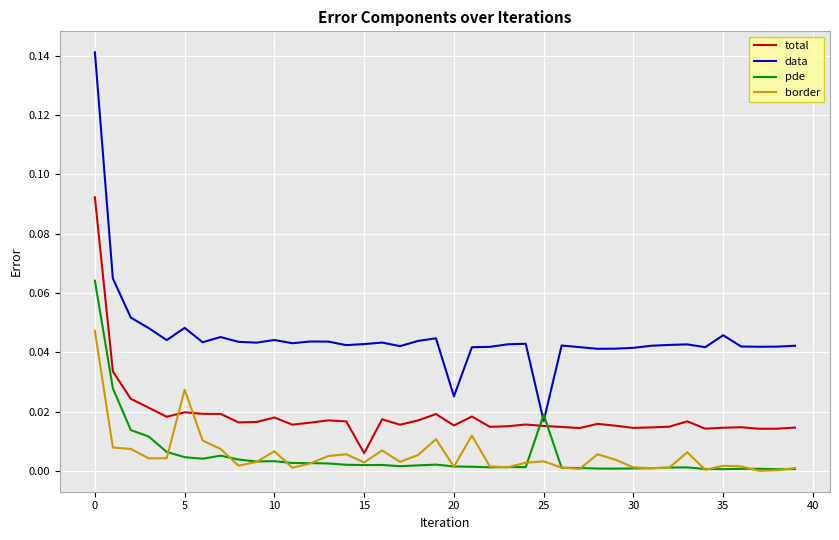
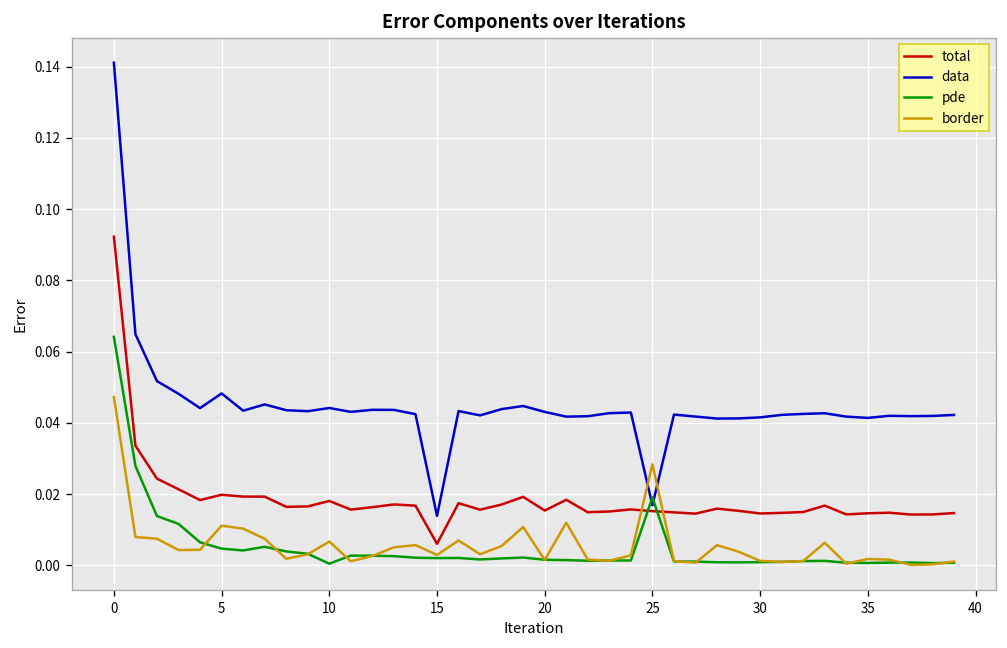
border, 5: 0.027 -> 0.011
pde, 10: 0.003 -> 0.000
data, 15: 0.043 -> 0.014
data, 20: 0.025 -> 0.043
border, 25: 0.003 -> 0.028
data, 35: 0.046 -> 0.041
